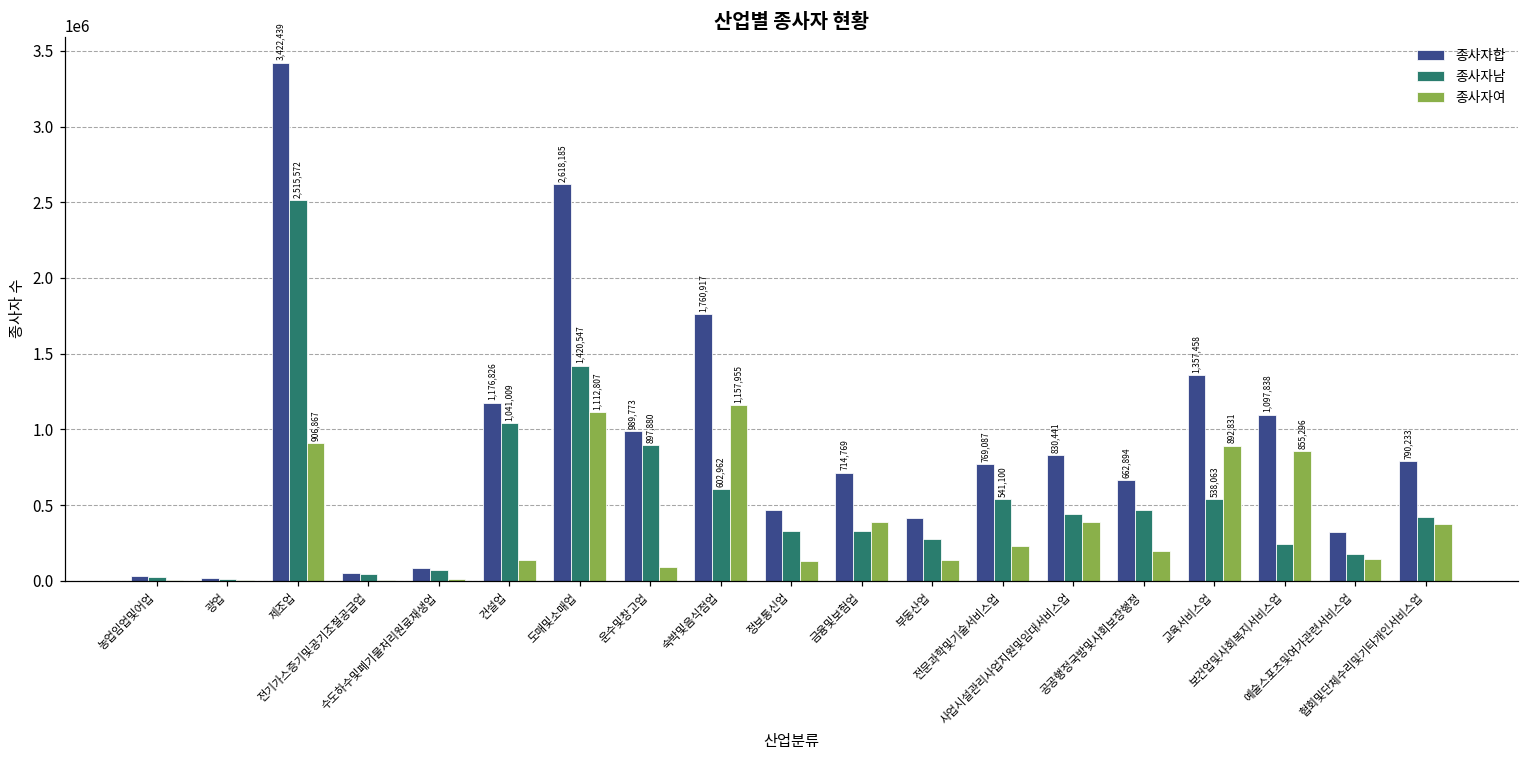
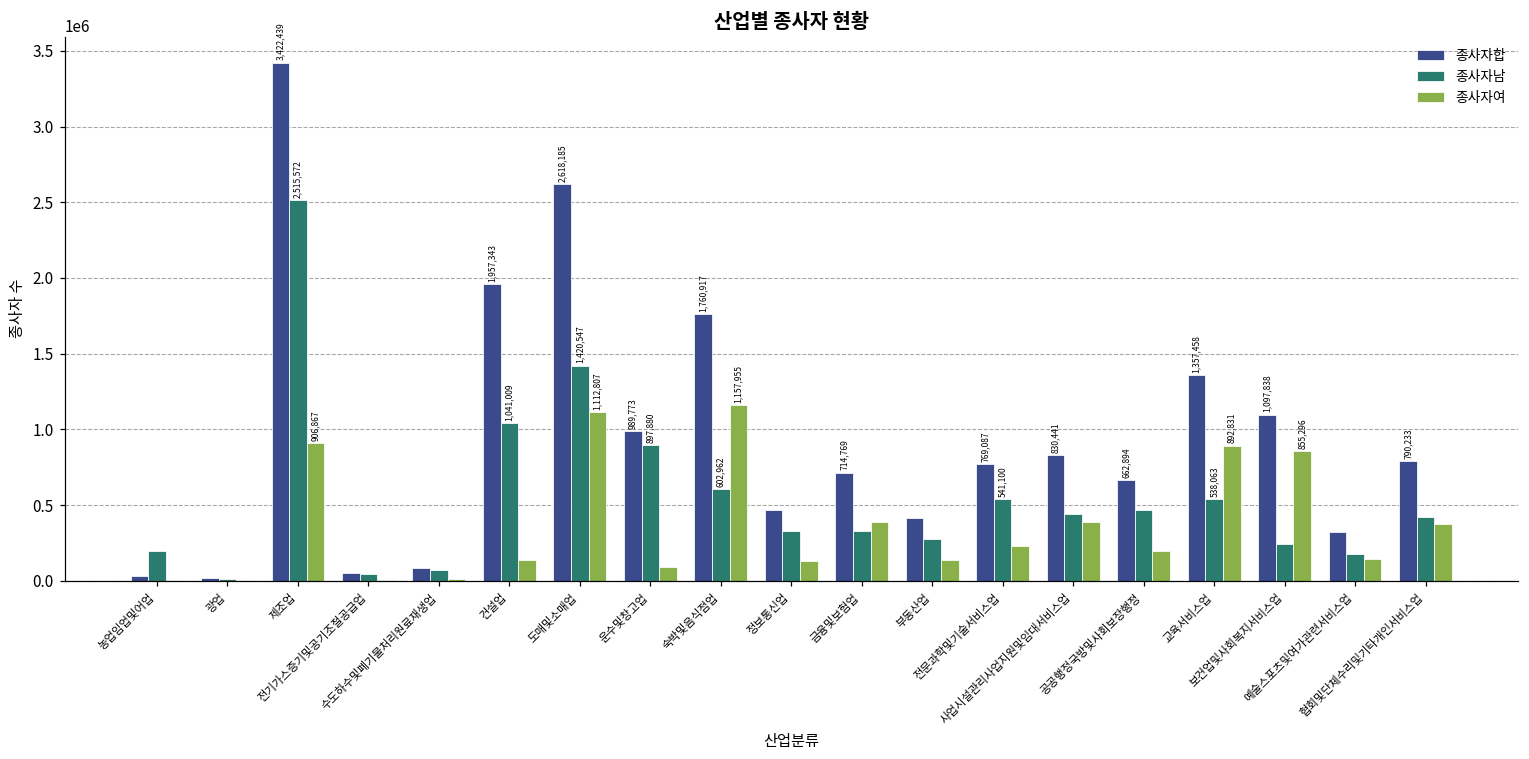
종사자남, 농업임업및어업: 20000 -> 200000
종사자합, 건설업: 1,176,826 -> 1,957,343
